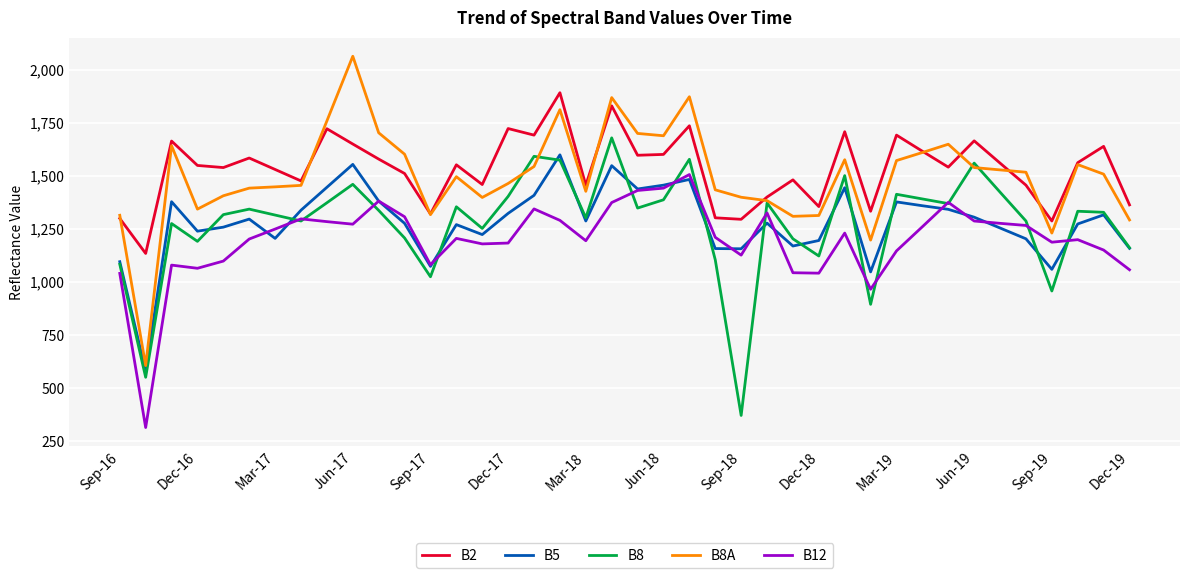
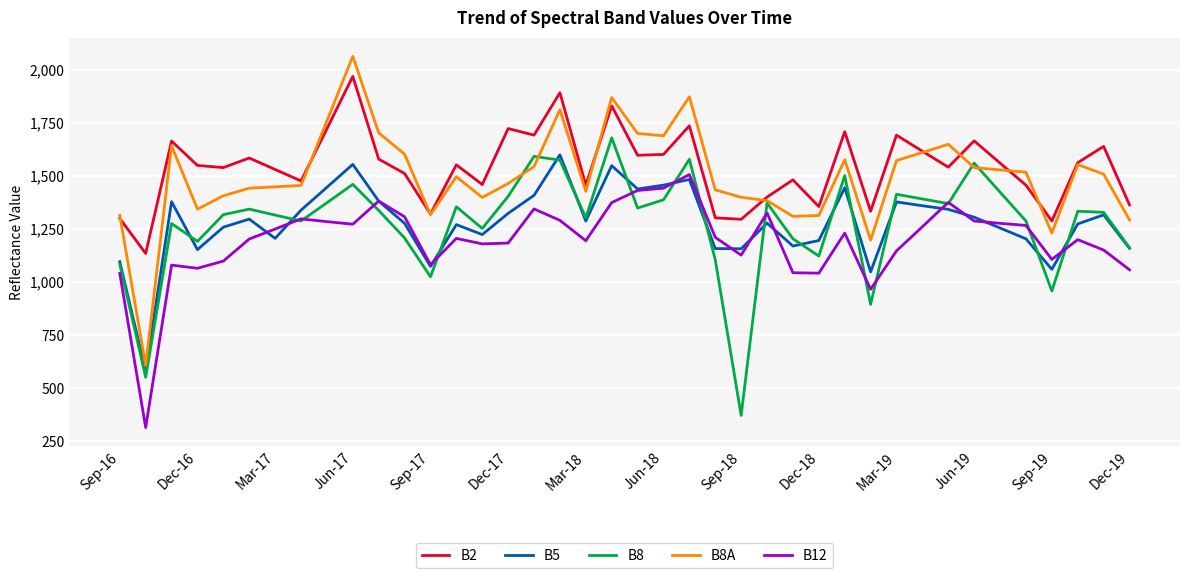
B5, Dec-16: 1,240 -> 1,150
B2, Jun-17: 1,650 -> 1,970
B12, Sep-19: 1,190 -> 1,110
